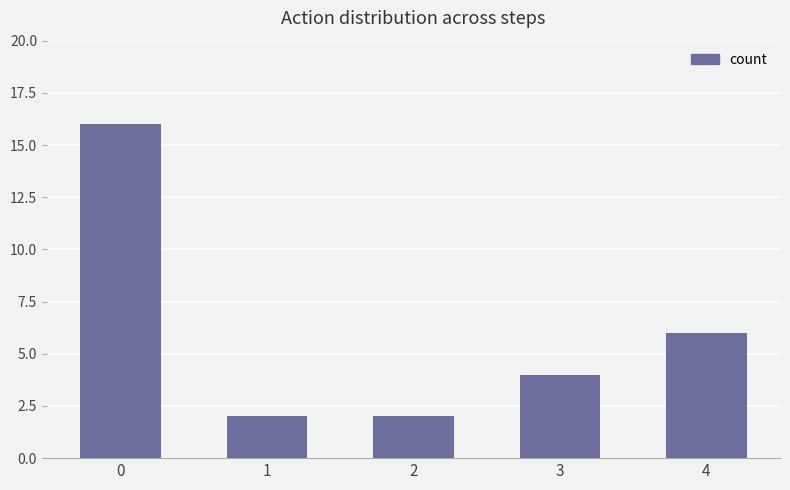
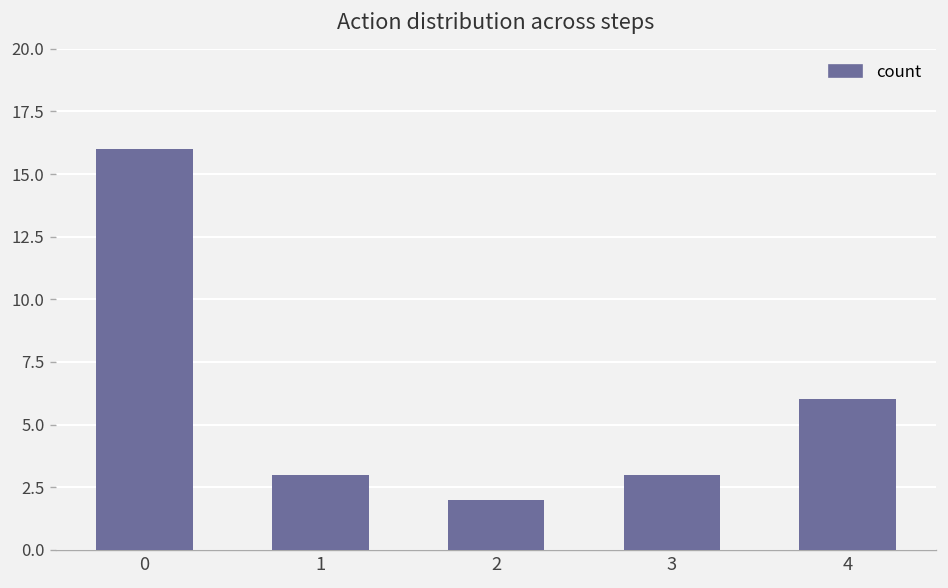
1: 2 -> 3
3: 4 -> 3
